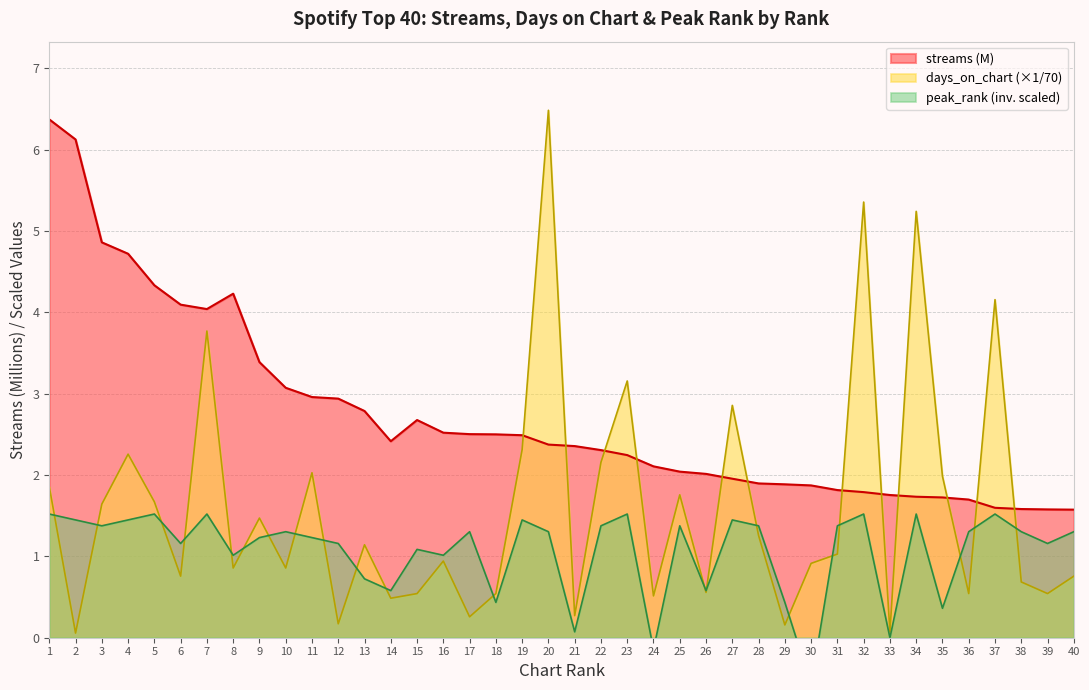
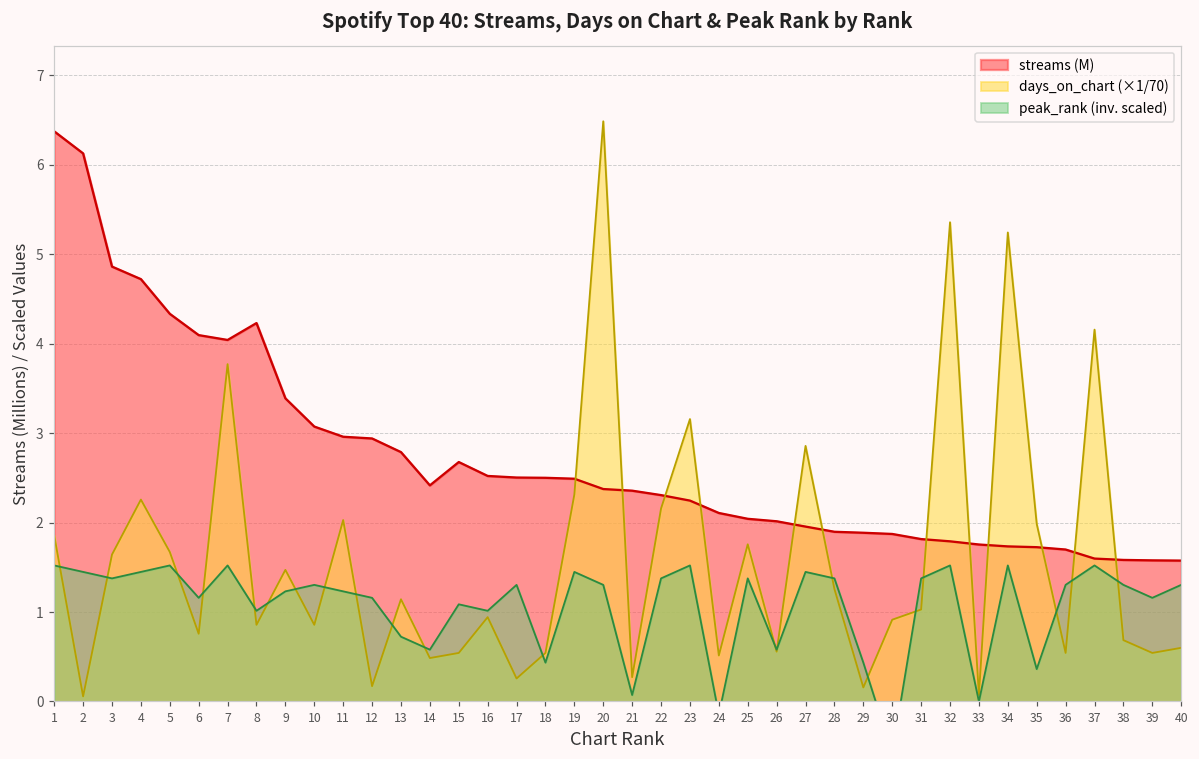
days_on_chart (×1/70), 40: 0.8 -> 0.6
